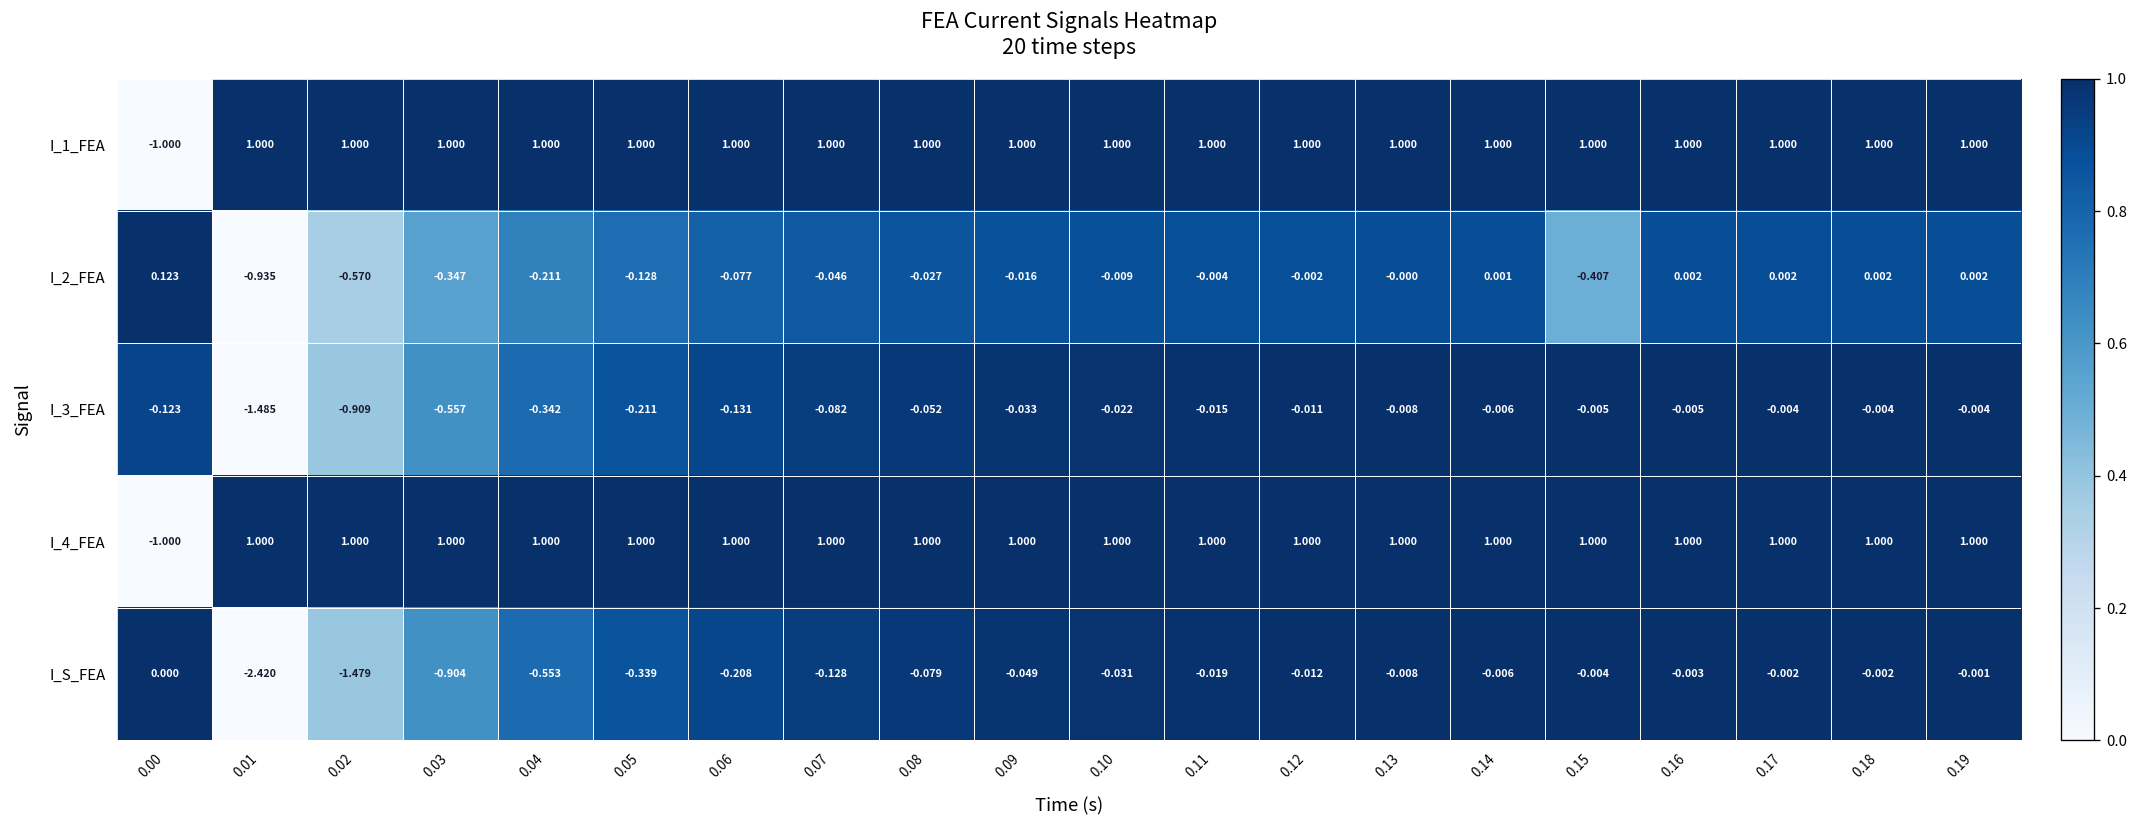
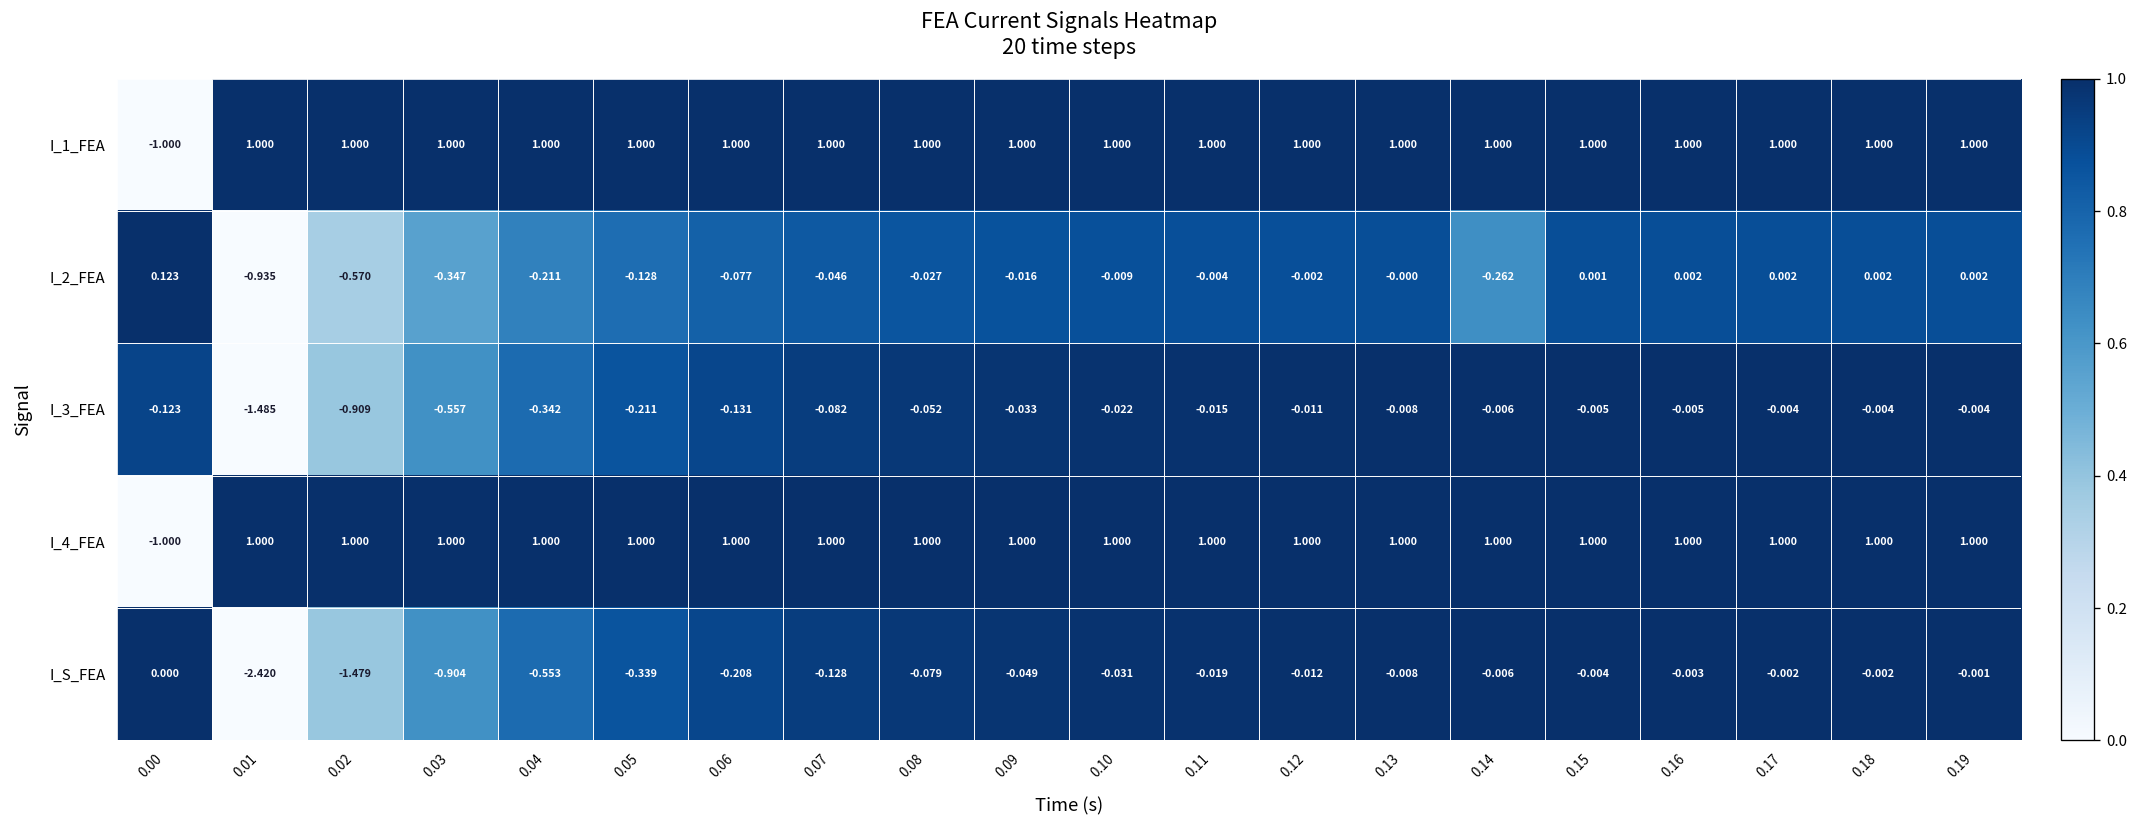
I_2_FEA, 0.14: 0.001 -> -0.262
I_2_FEA, 0.15: -0.407 -> 0.001
